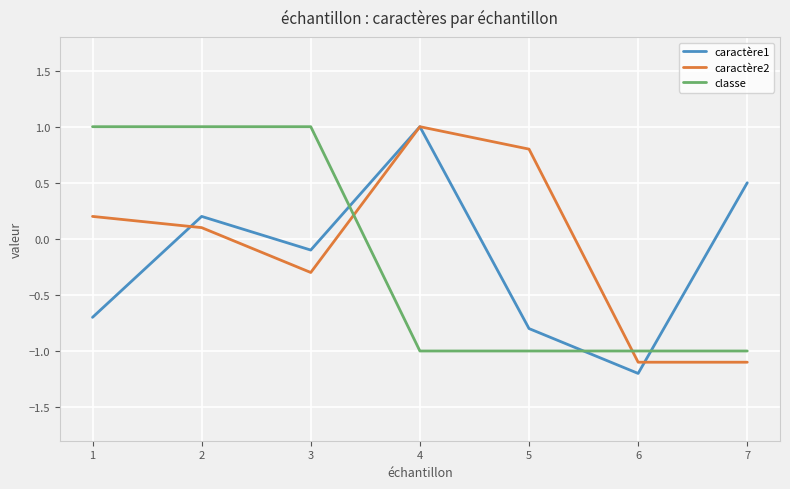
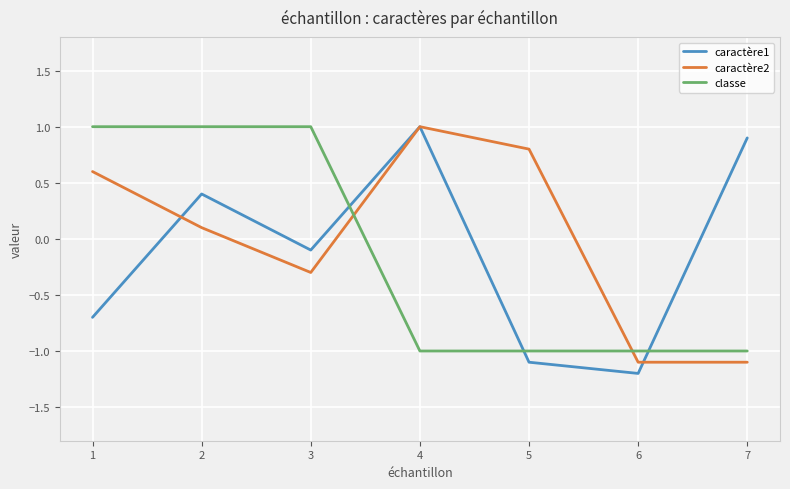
caractère2, 1: 0.2 -> 0.6
caractère1, 2: 0.2 -> 0.4
caractère1, 5: -0.8 -> -1.1
caractère1, 7: 0.5 -> 0.9
